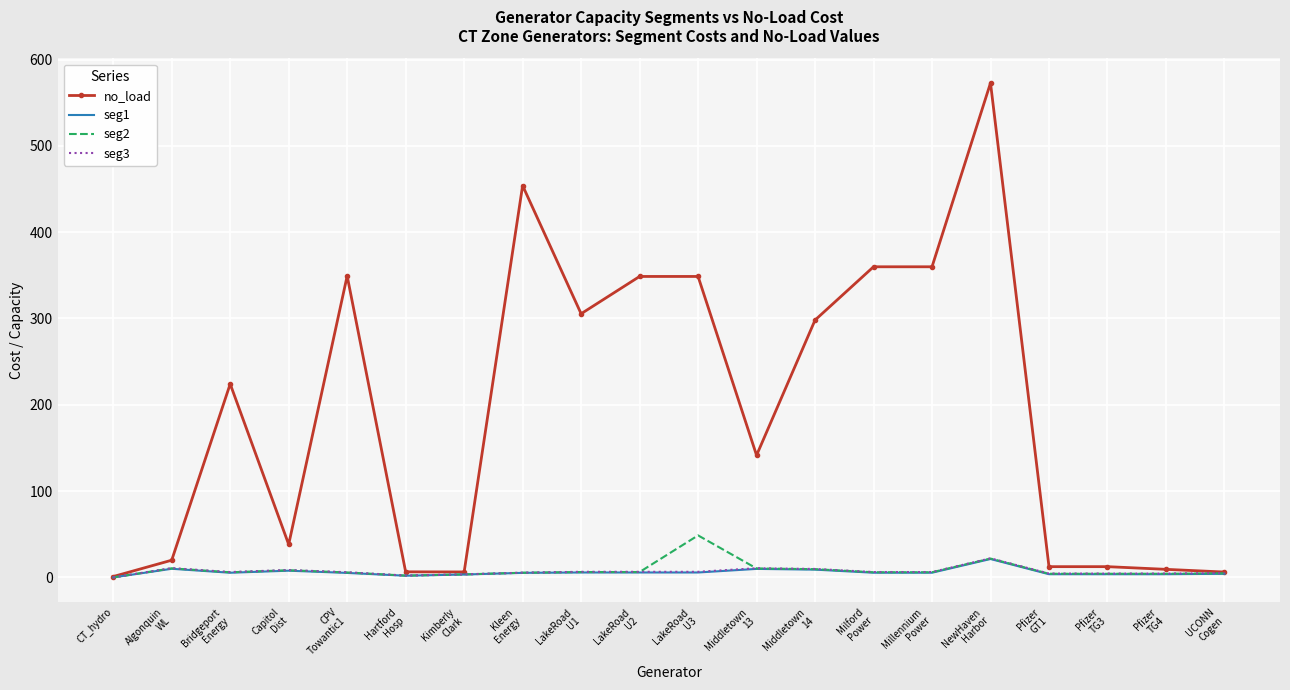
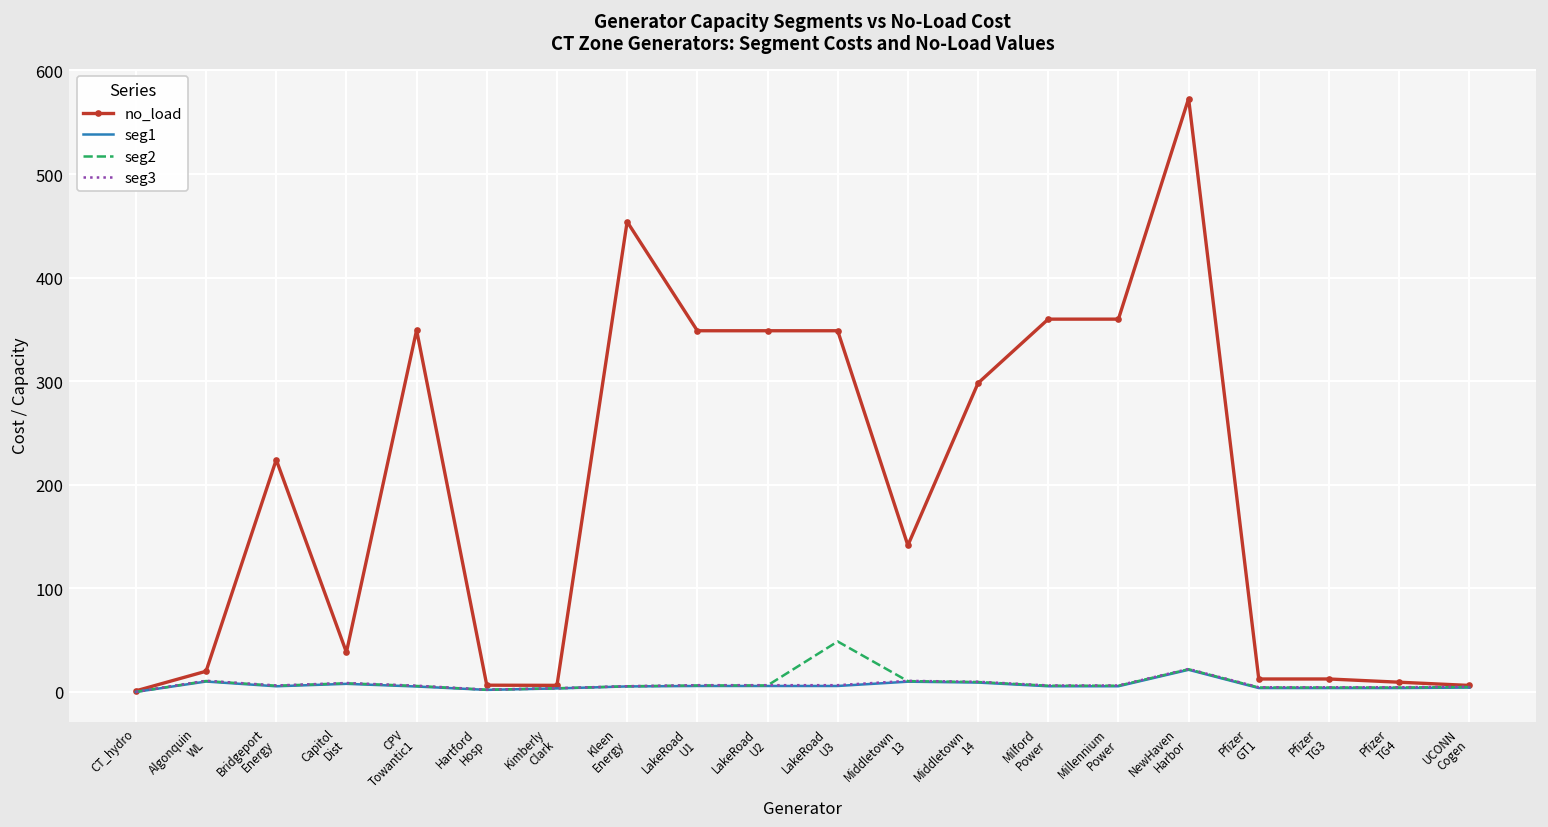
no_load, LakeRoad U1: 310 -> 350
